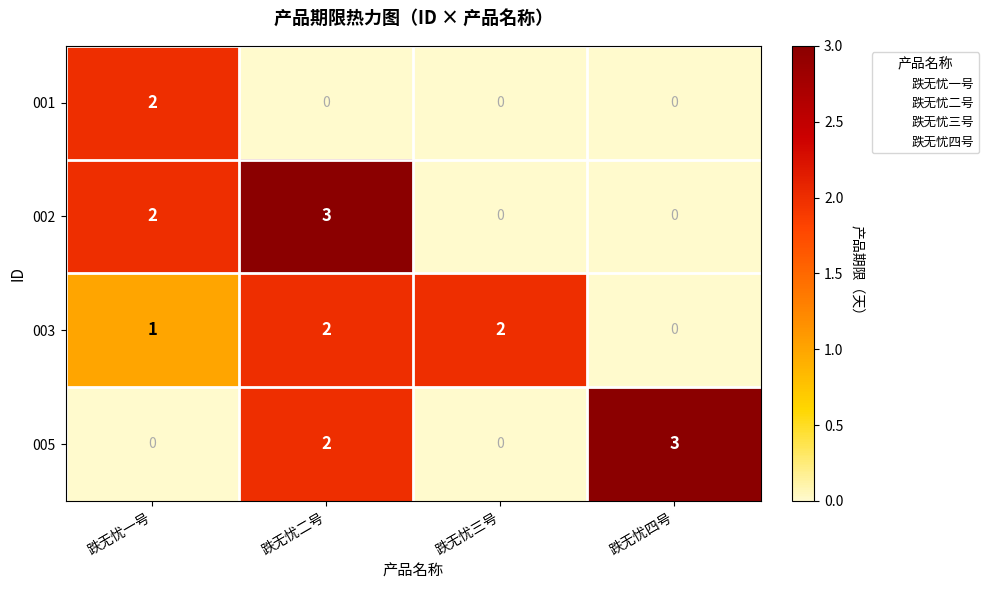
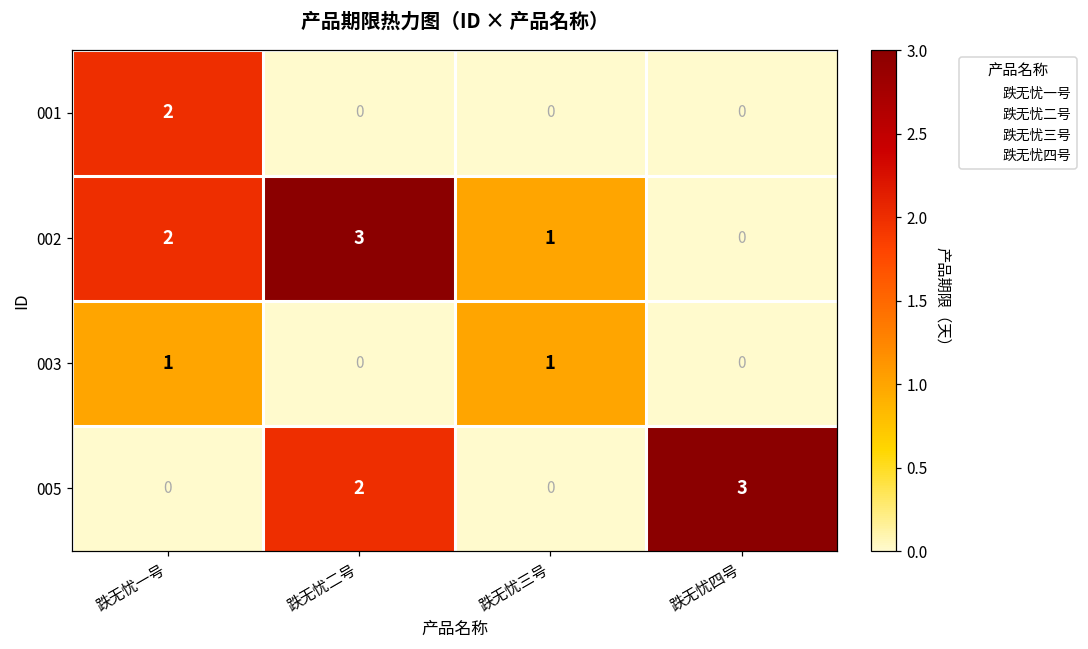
002, 跌无忧三号: 0 -> 1
003, 跌无忧二号: 2 -> 0
003, 跌无忧三号: 2 -> 1
